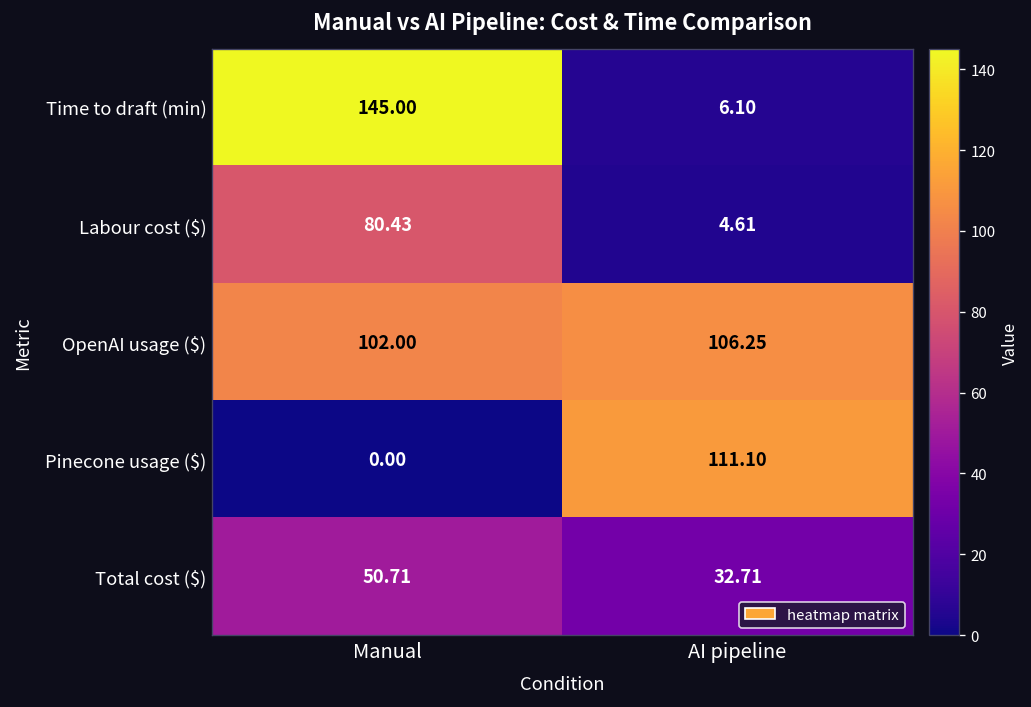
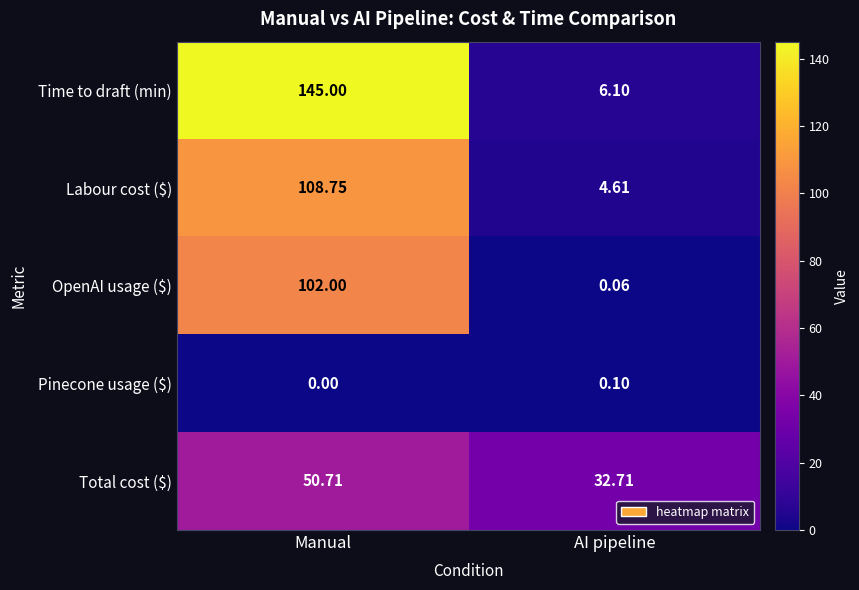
Labour cost ($), Manual: 80.43 -> 108.75
OpenAI usage ($), AI pipeline: 106.25 -> 0.06
Pinecone usage ($), AI pipeline: 111.10 -> 0.10
